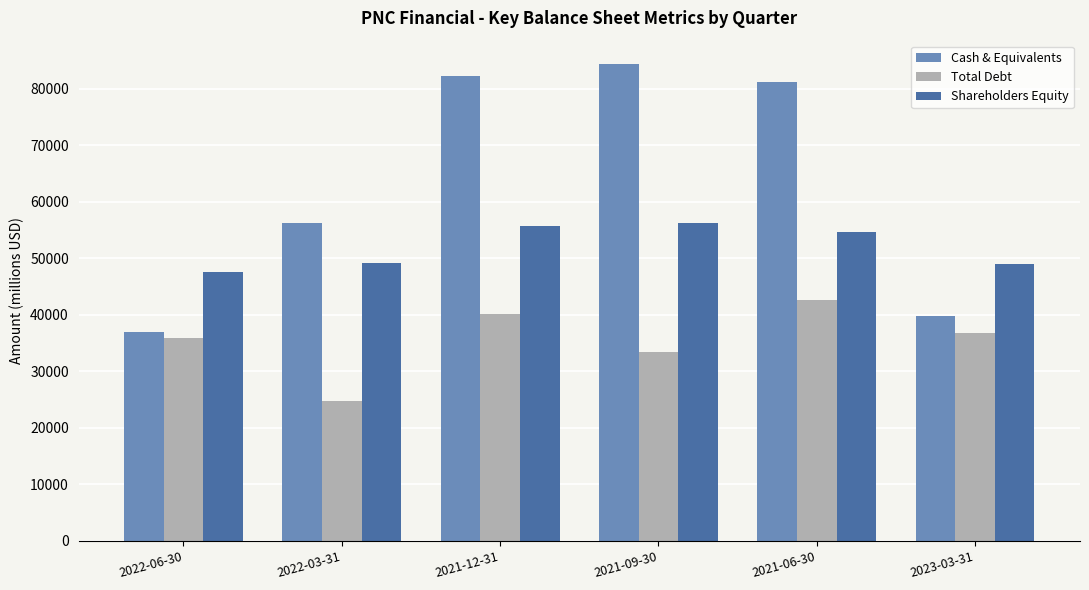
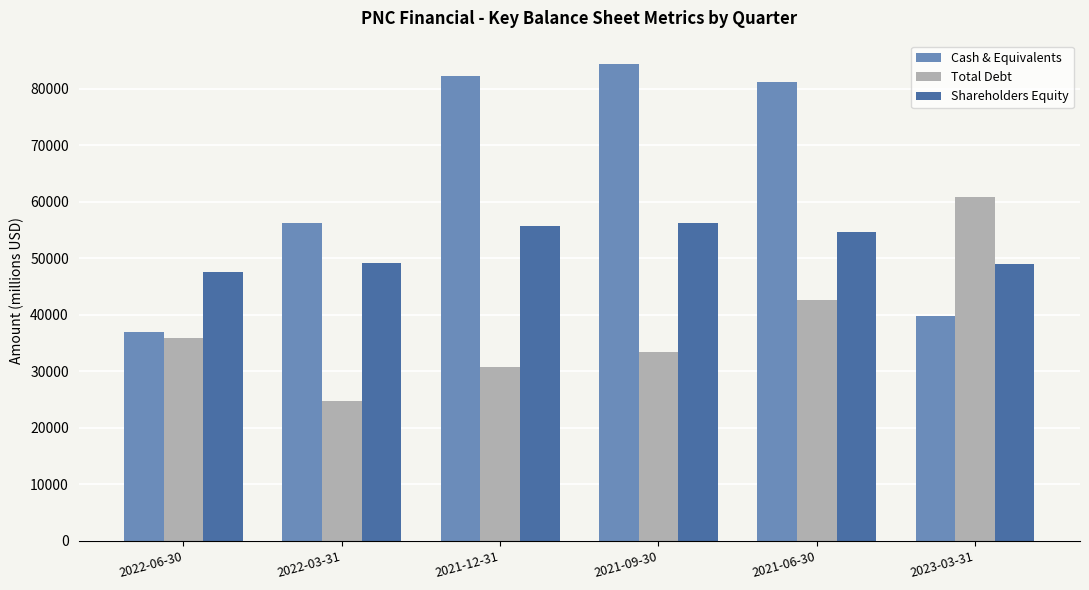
Total Debt, 2021-12-31: 40000 -> 31000
Total Debt, 2023-03-31: 37000 -> 61000
